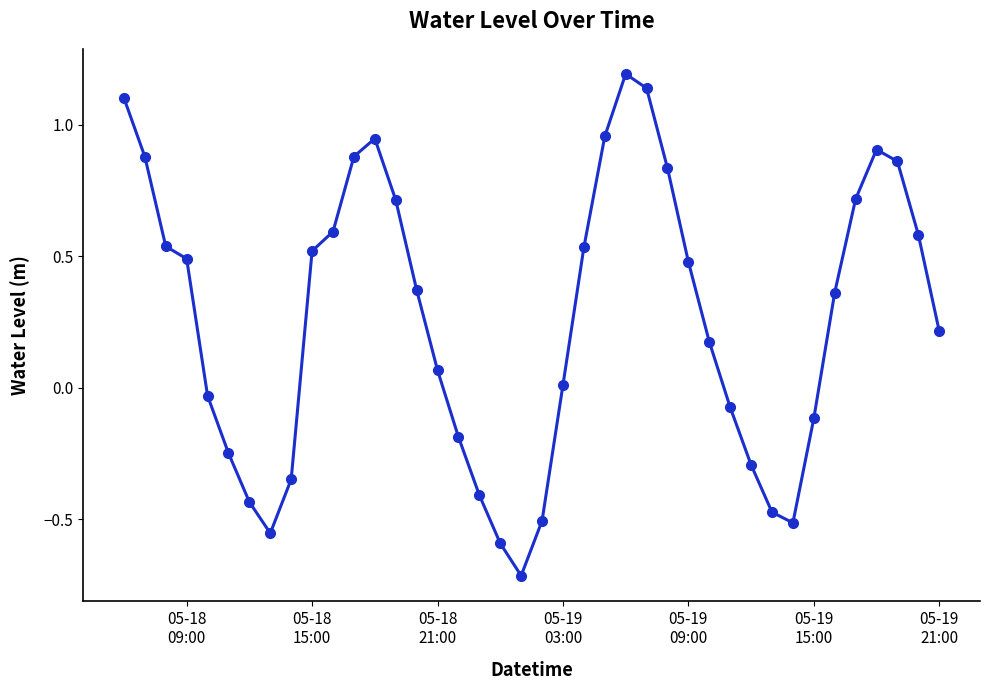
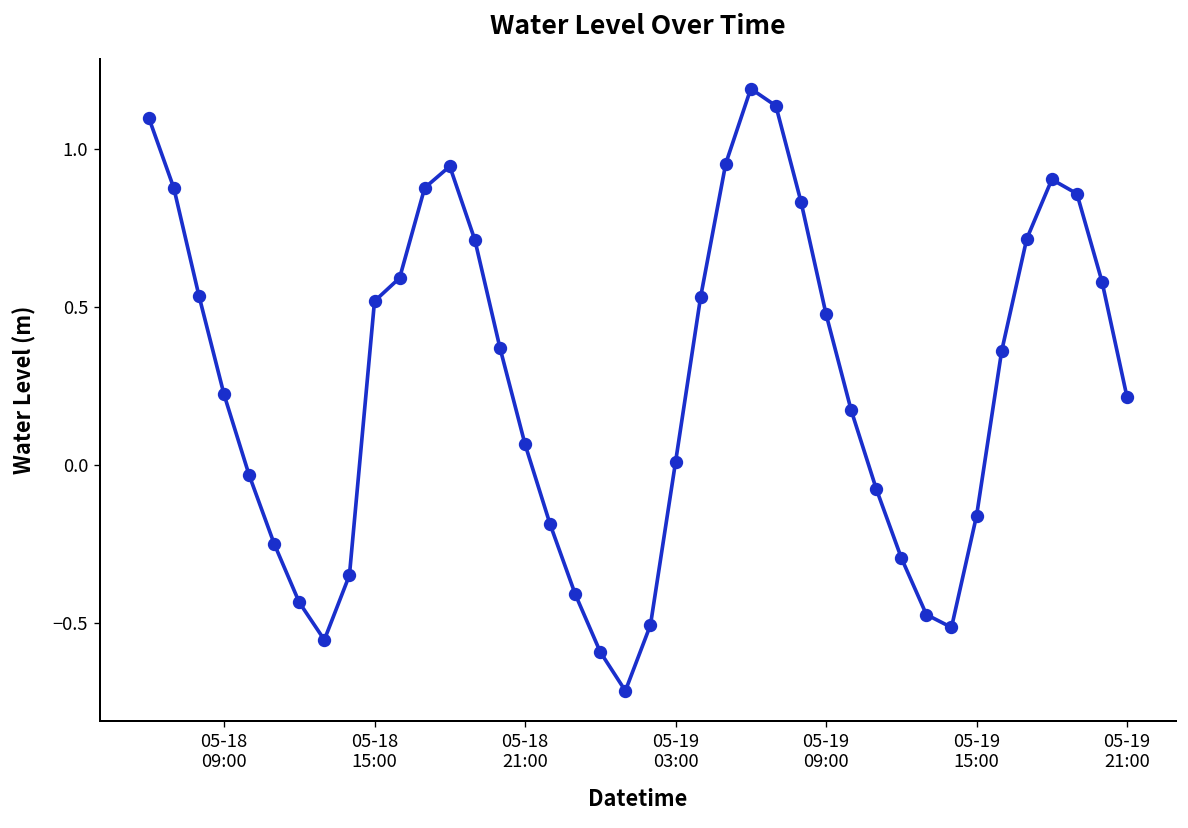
05-18 09:00: 0.49 -> 0.22
05-19 15:00: -0.12 -> -0.16
